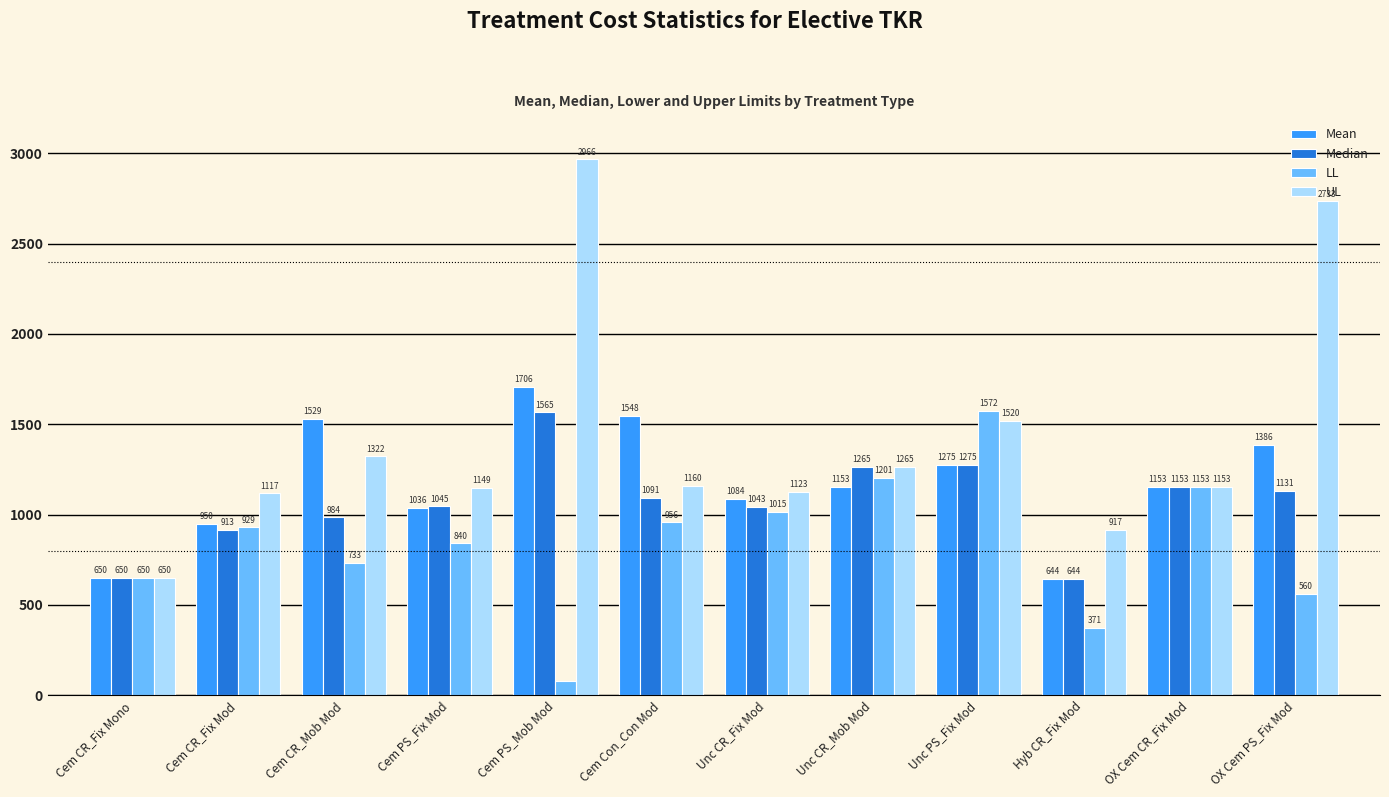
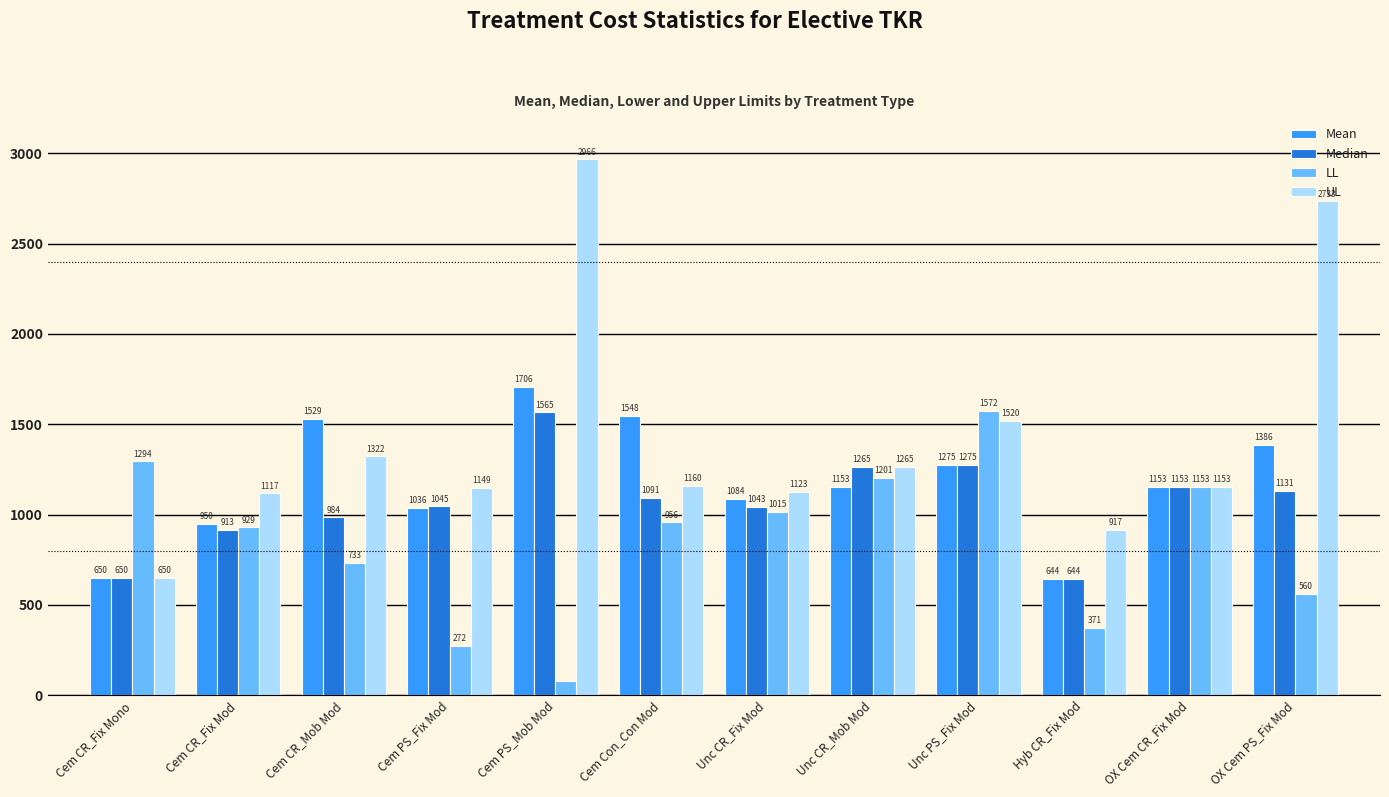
LL, Cem CR_Fix Mono: 650 -> 1294
LL, Cem PS_Fix Mod: 840 -> 272
